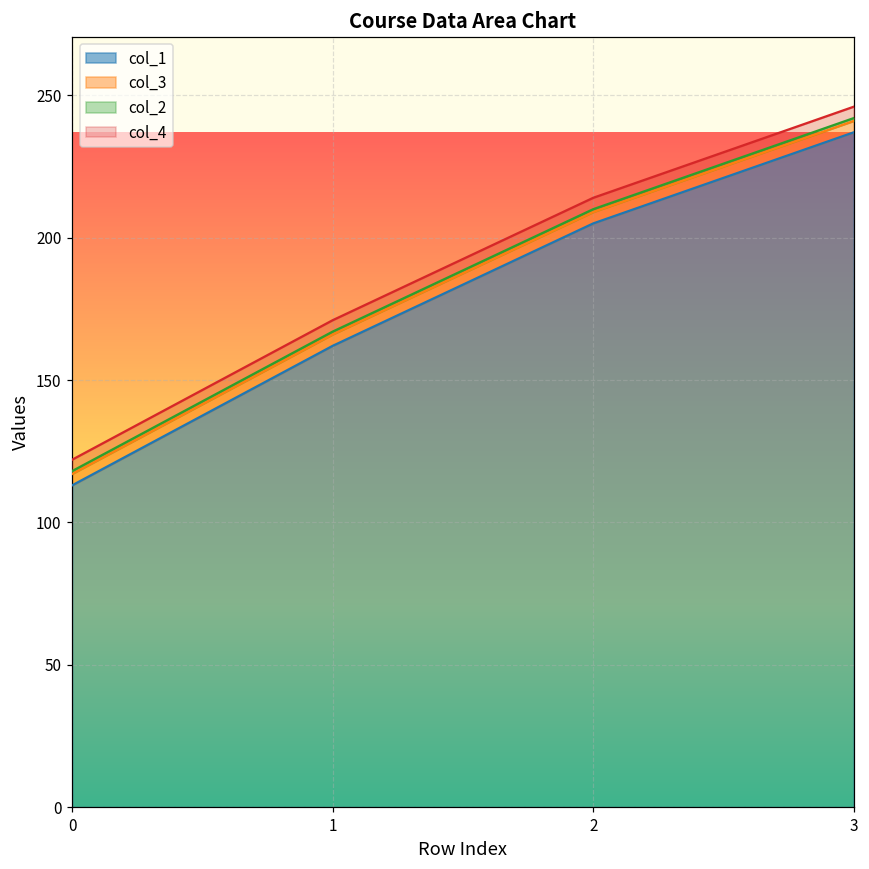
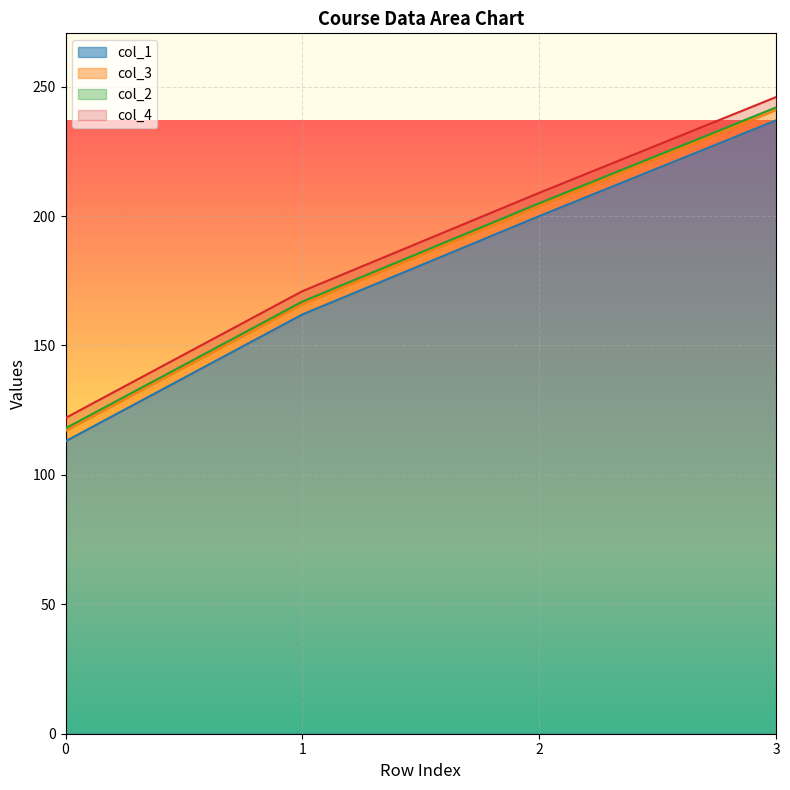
col_1, 2: 205 -> 200
